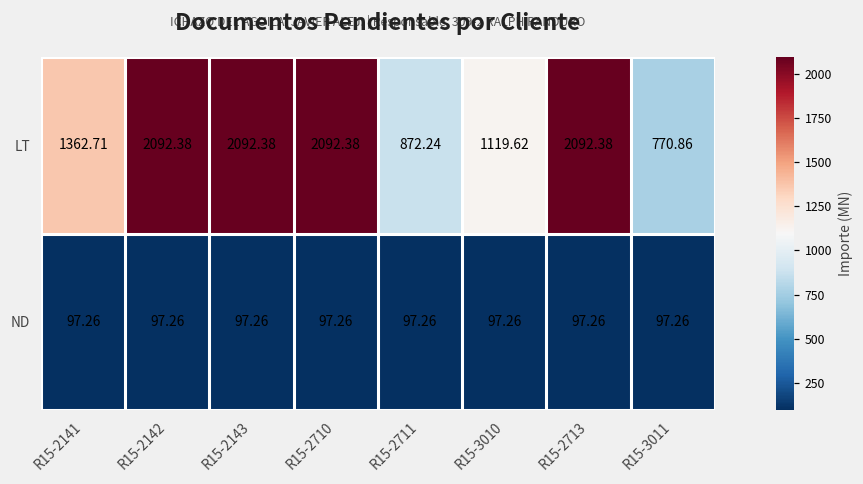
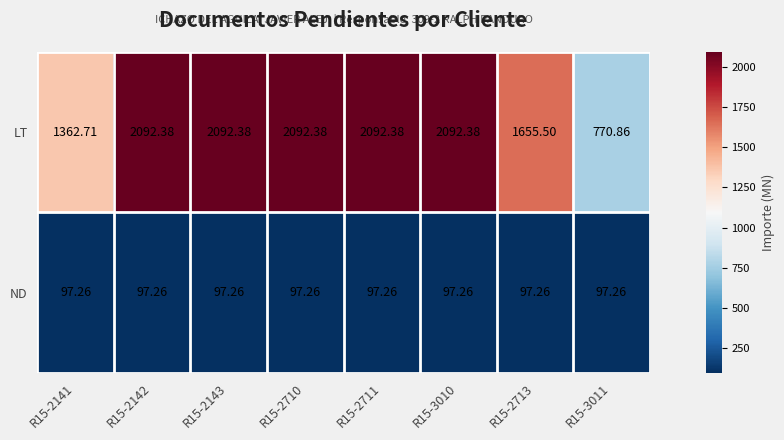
LT, R15-2711: 872.24 -> 2092.38
LT, R15-3010: 1119.62 -> 2092.38
LT, R15-2713: 2092.38 -> 1655.50
